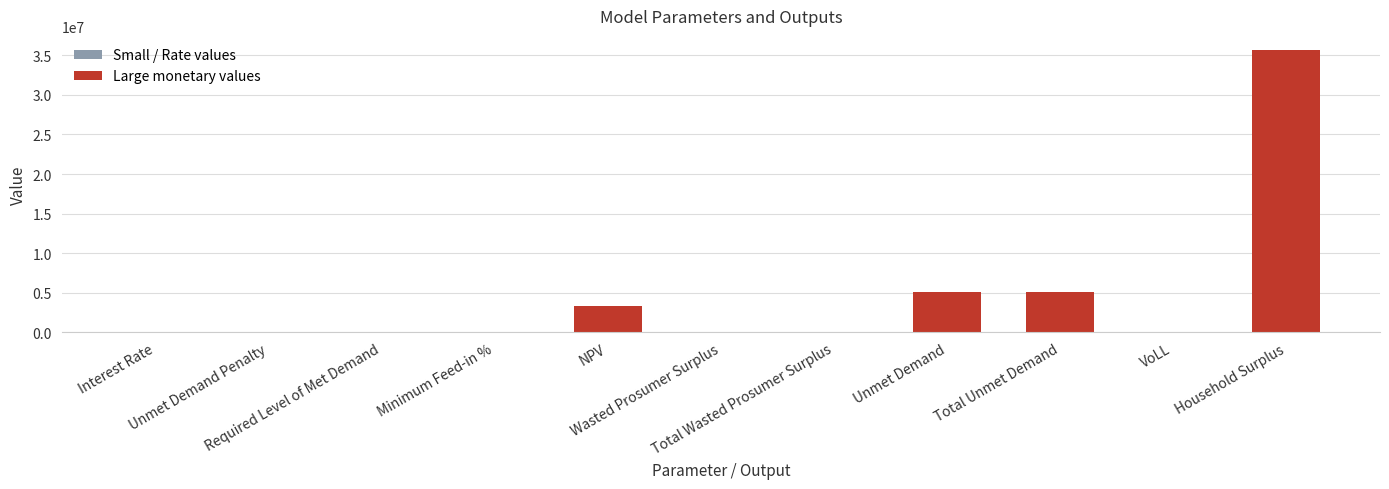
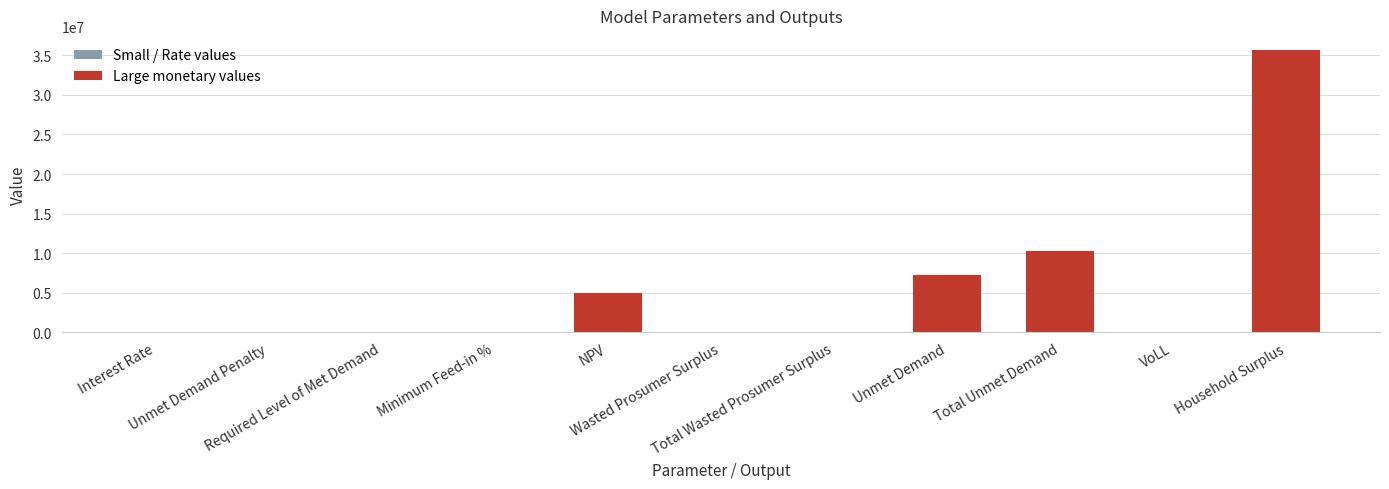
NPV: 3000000 -> 5000000
Unmet Demand: 5000000 -> 7000000
Total Unmet Demand: 5000000 -> 10000000
